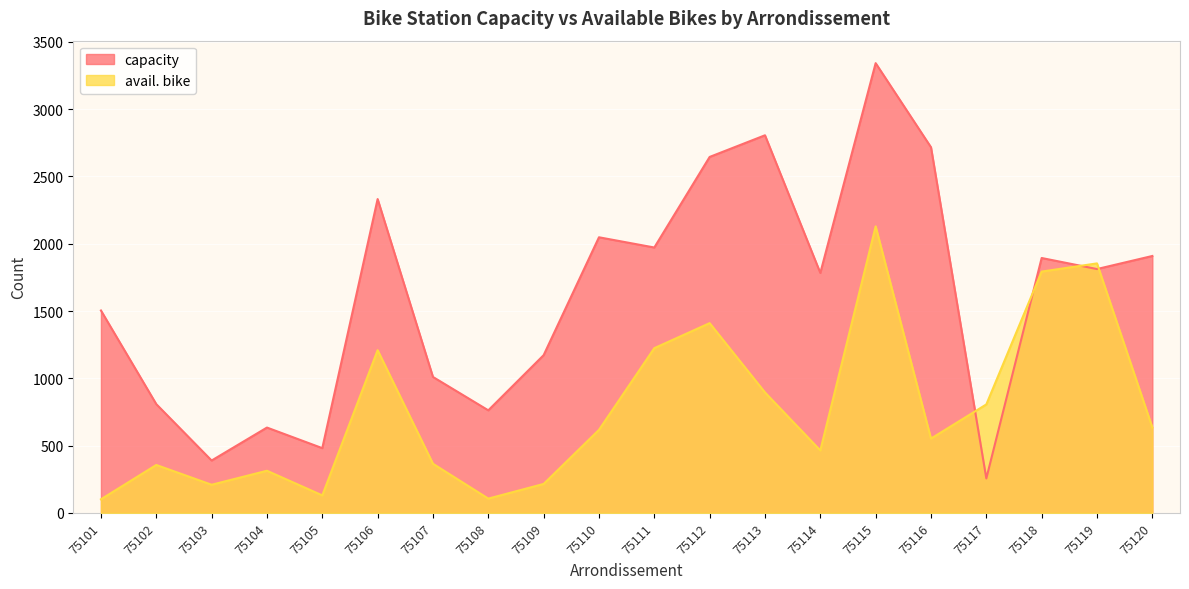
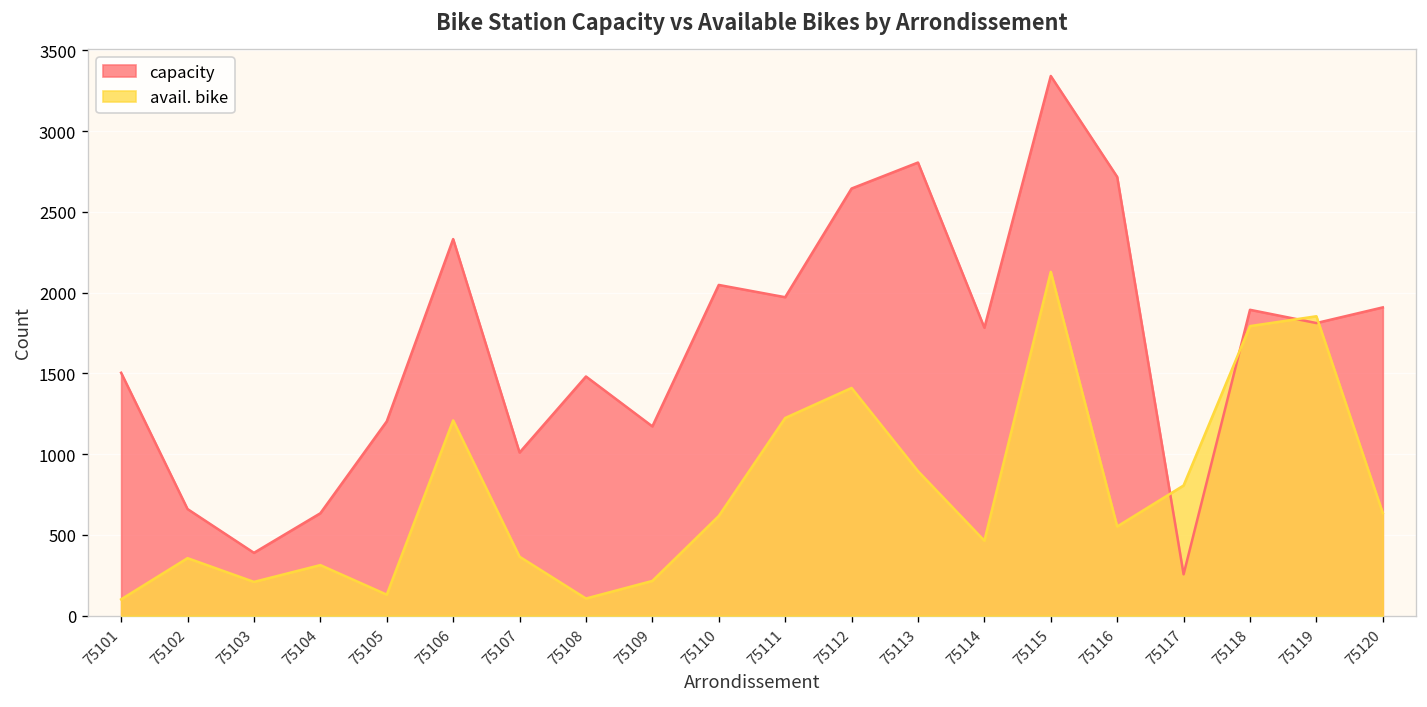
capacity, 75102: 810 -> 660
capacity, 75105: 480 -> 1200
capacity, 75108: 760 -> 1480
